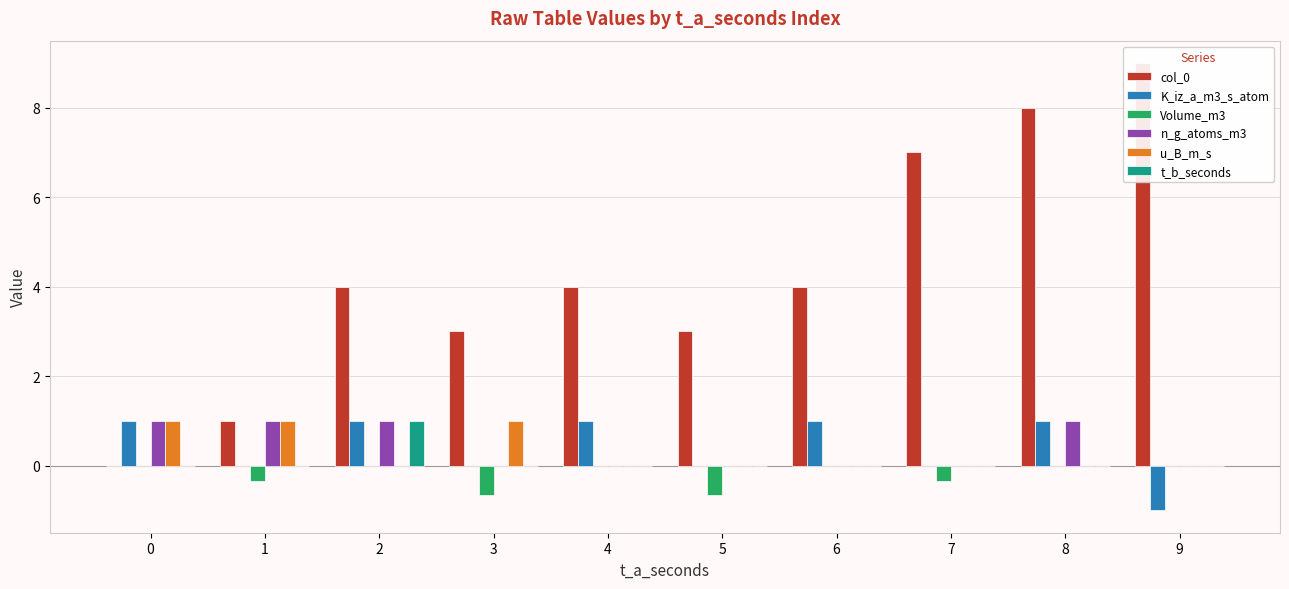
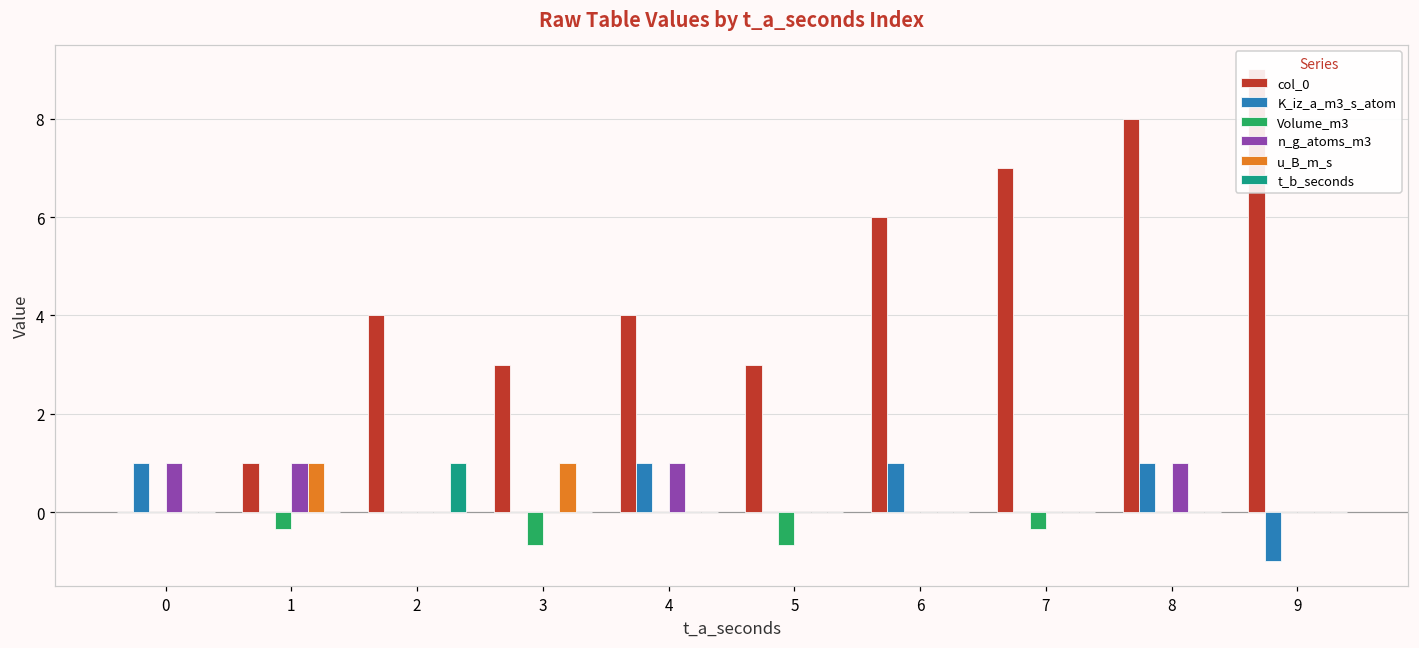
u_B_m_s, 0: 1 -> 0
K_iz_a_m3_s_atom, 2: 1 -> 0
n_g_atoms_m3, 2: 1 -> 0
n_g_atoms_m3, 4: 0 -> 1
col_0, 6: 4 -> 6
